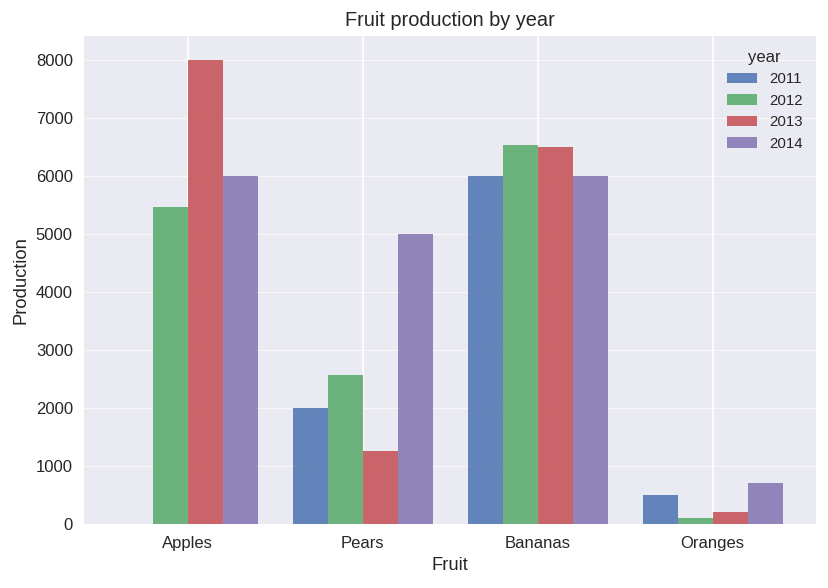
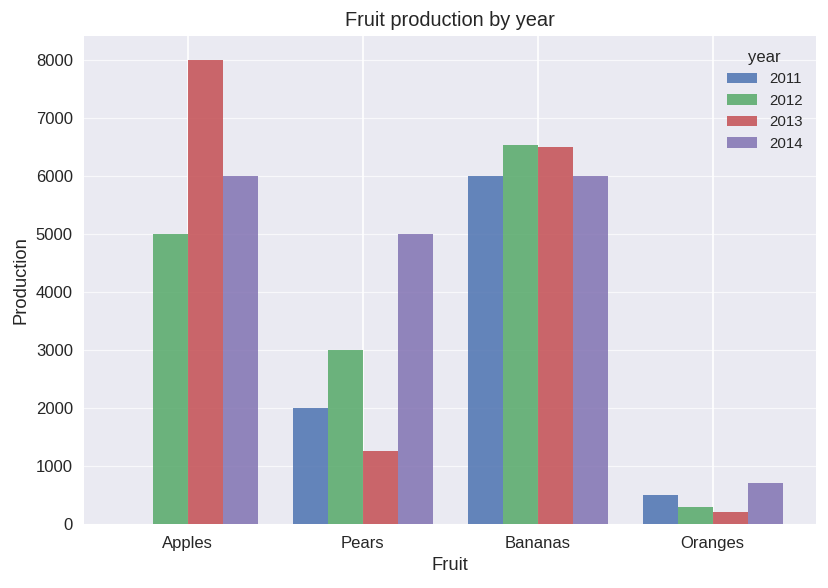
2012, Apples: 5500 -> 5000
2012, Pears: 2600 -> 3000
2012, Oranges: 100 -> 300
